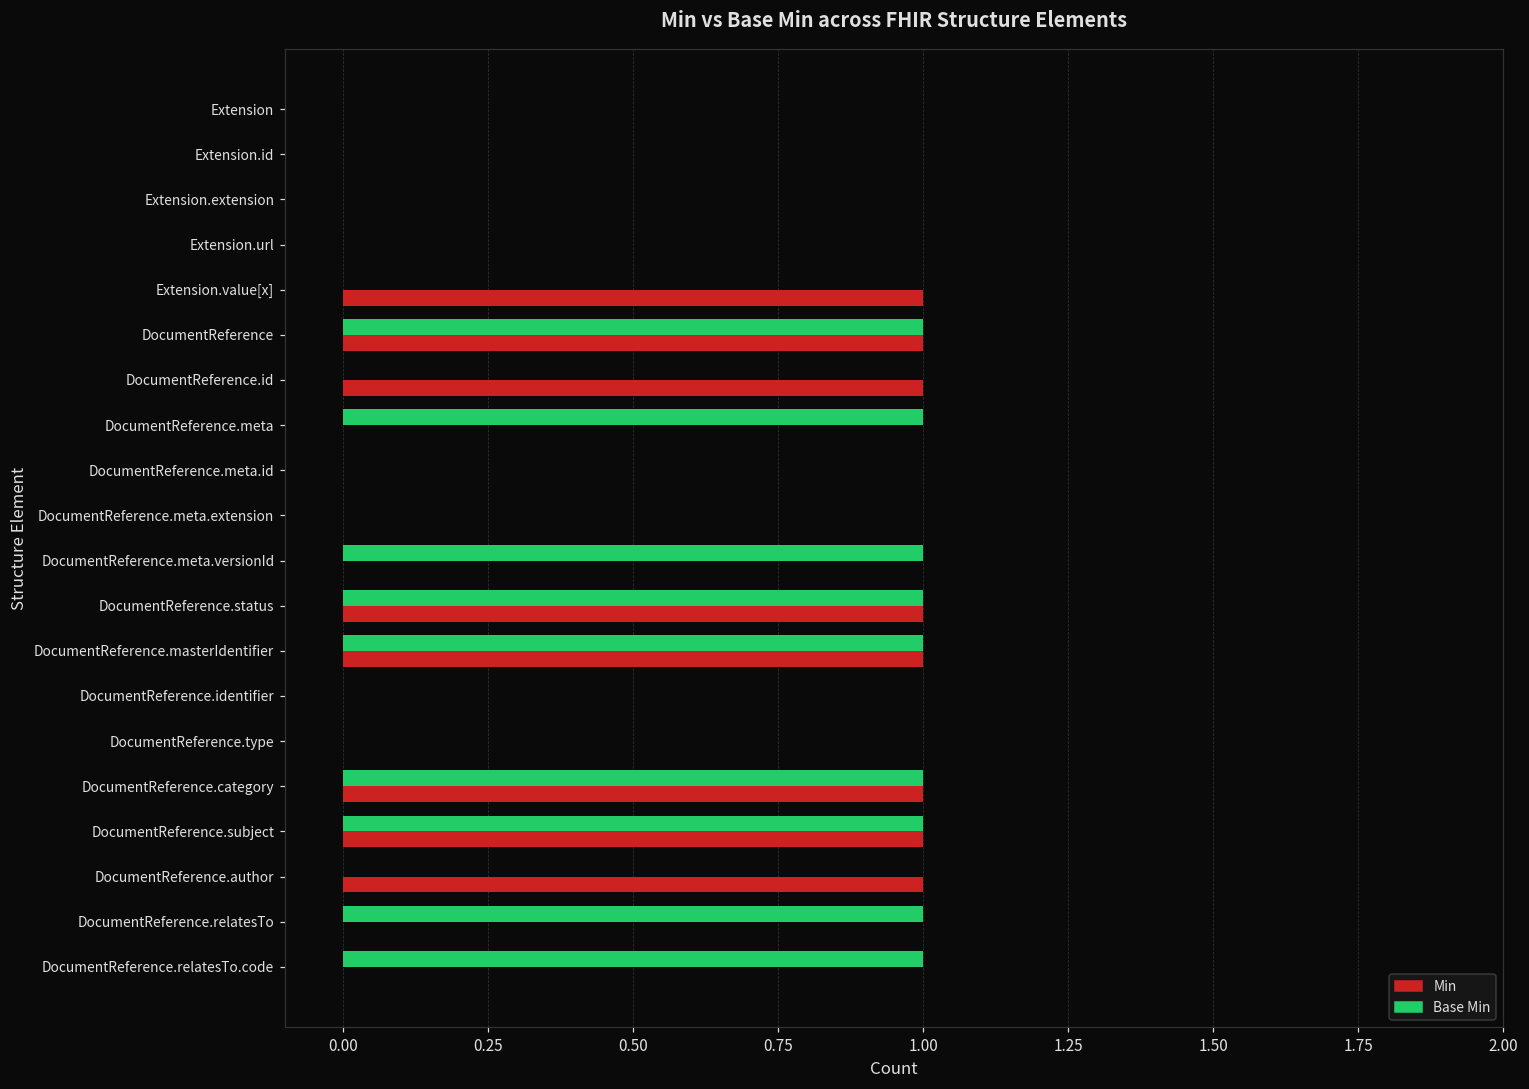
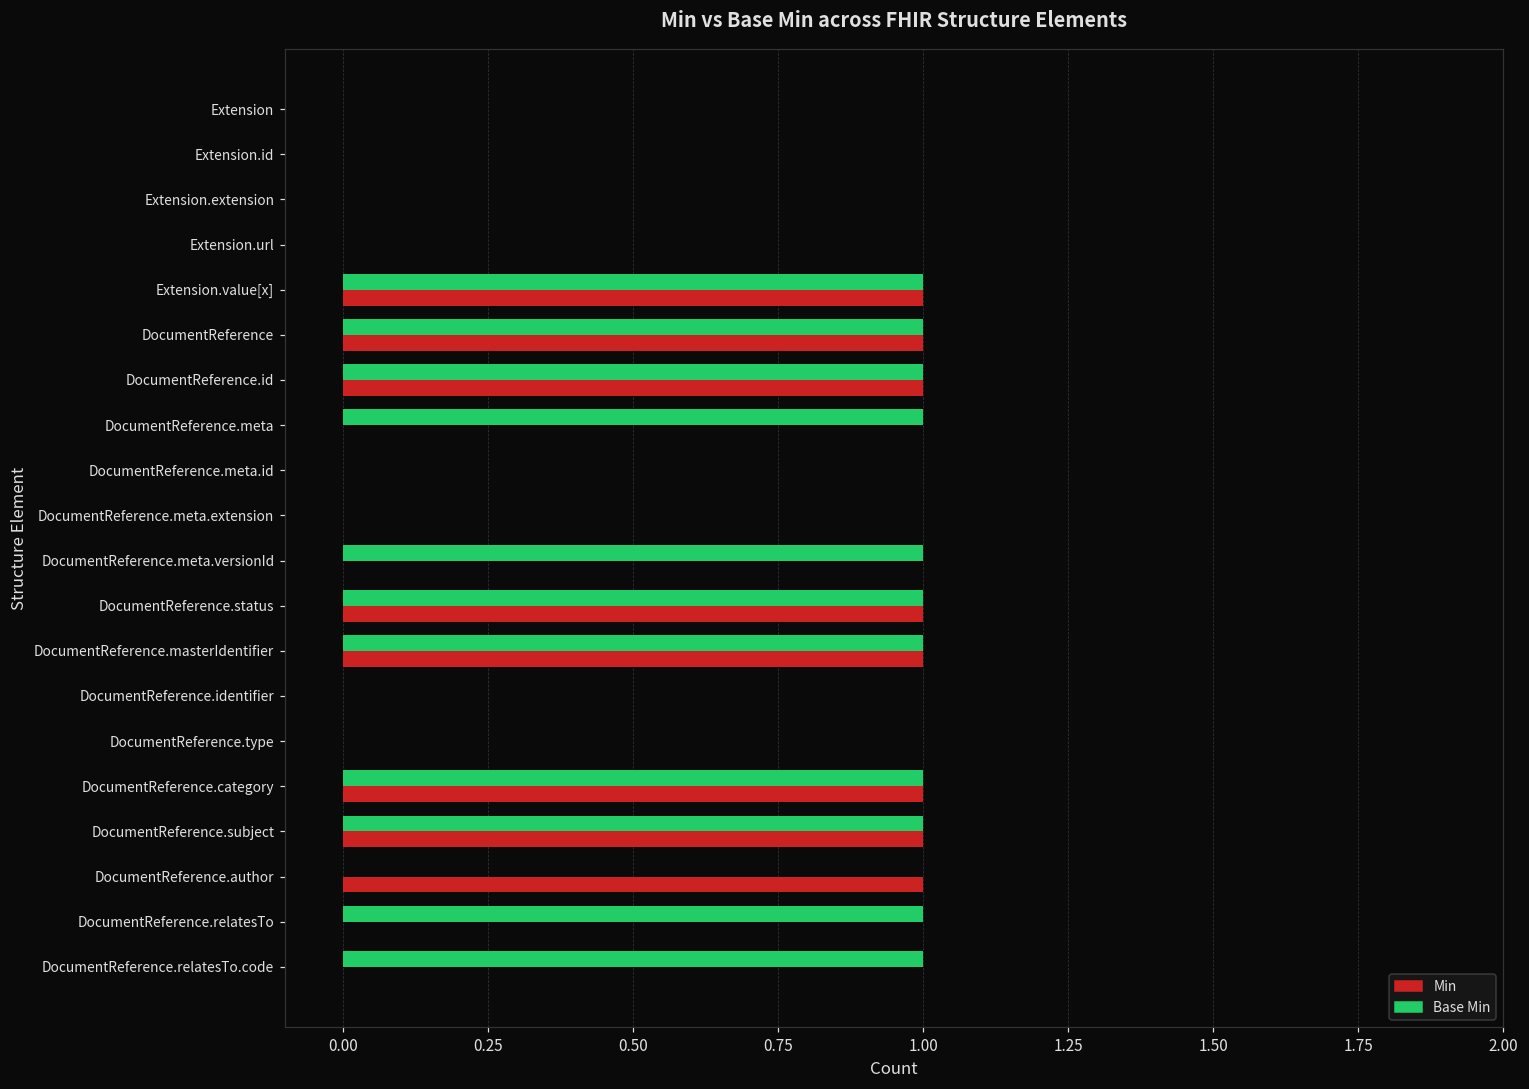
Base Min, Extension.value[x]: 0 -> 1
Base Min, DocumentReference.id: 0 -> 1
